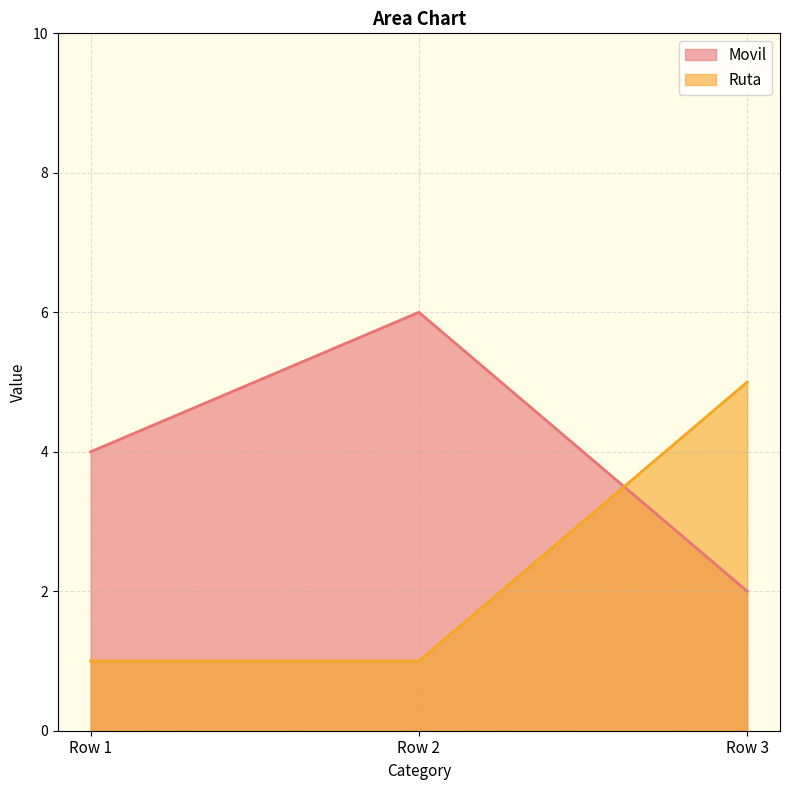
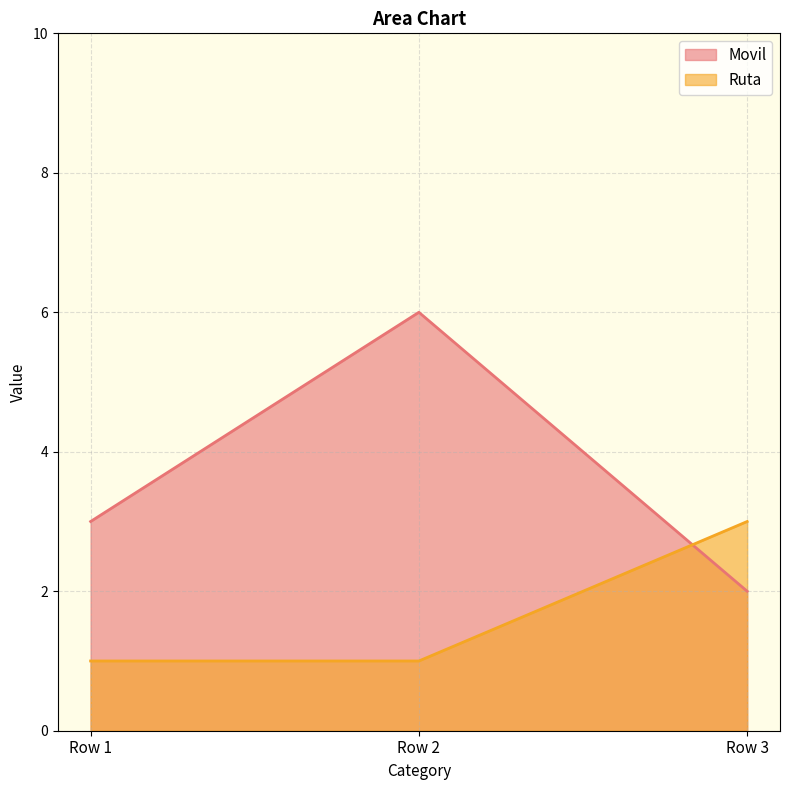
Movil, Row 1: 4 -> 3
Ruta, Row 3: 5 -> 3
